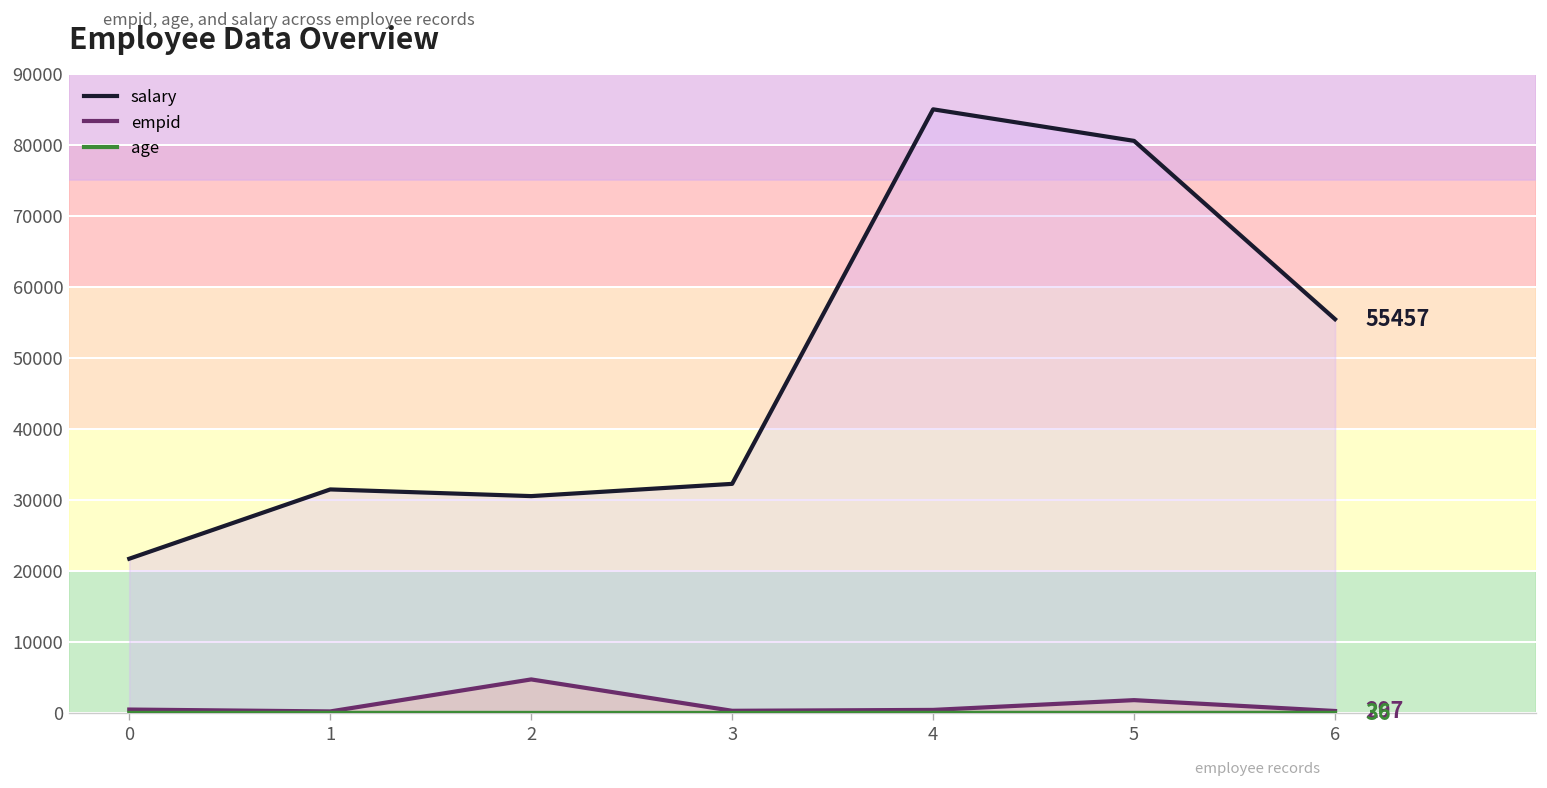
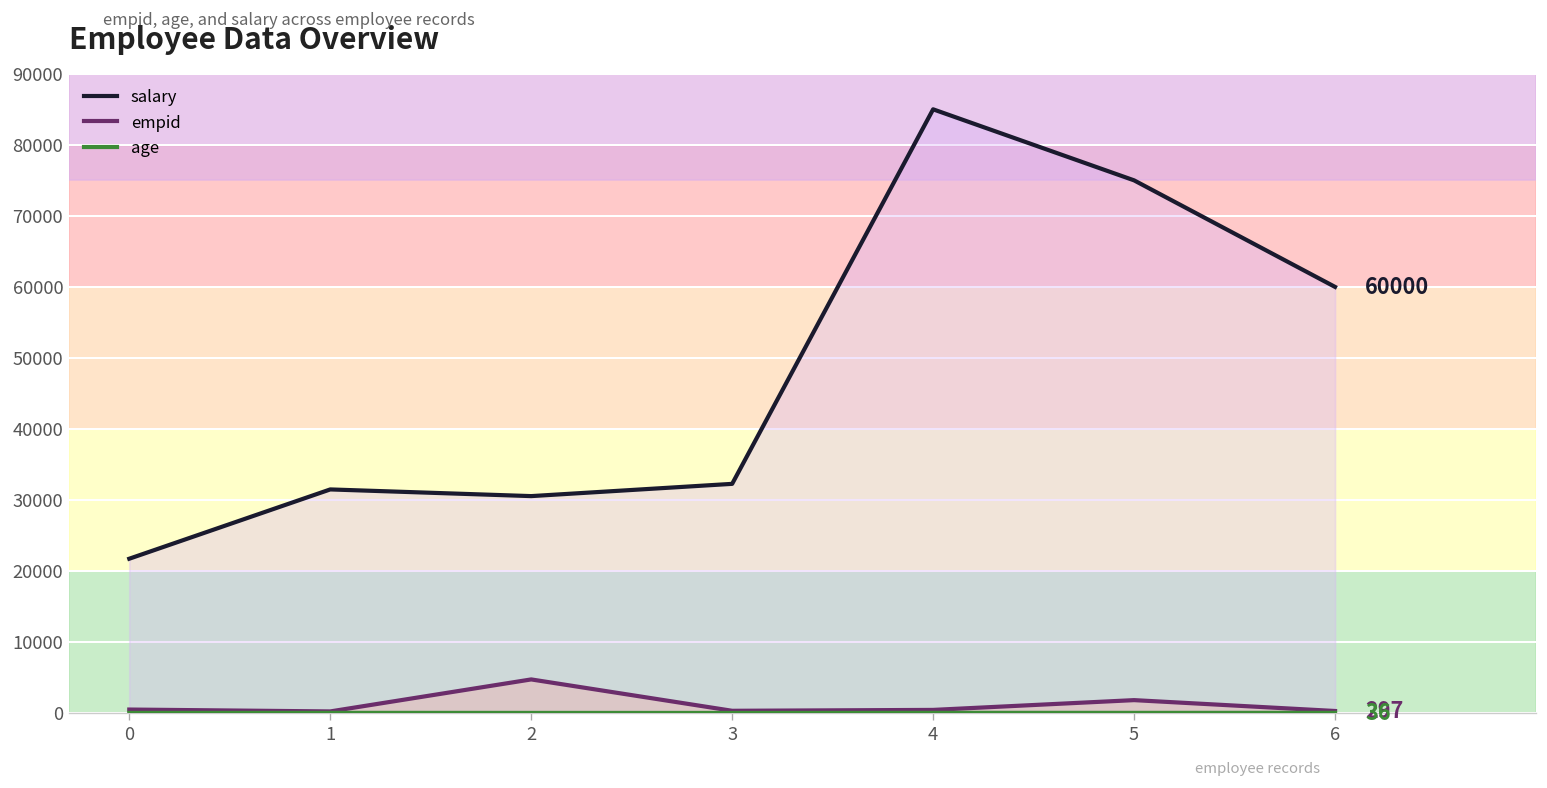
salary, 5: 81000 -> 75000
salary, 6: 55457 -> 60000
